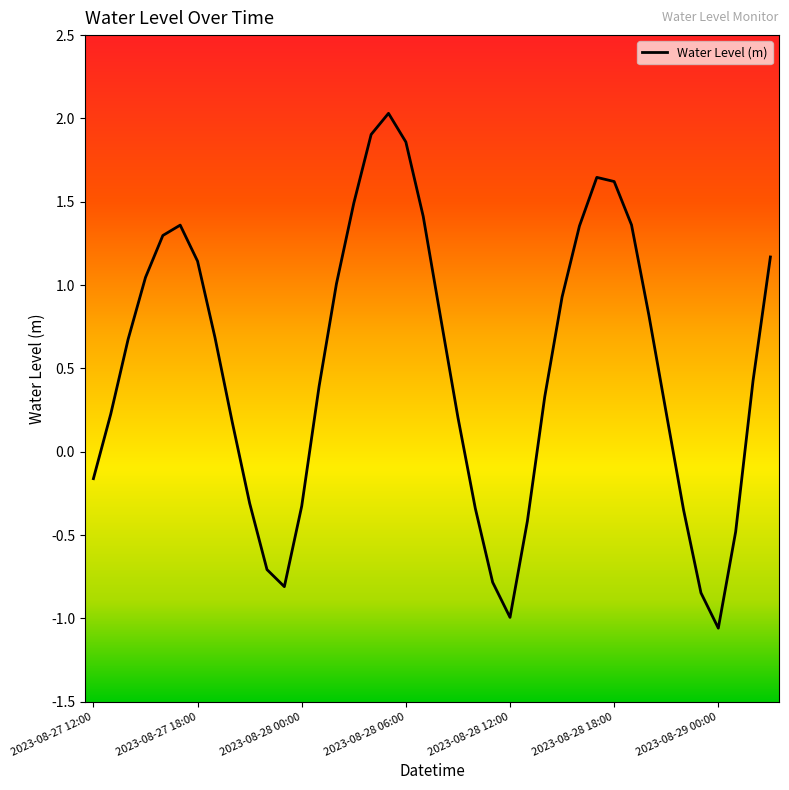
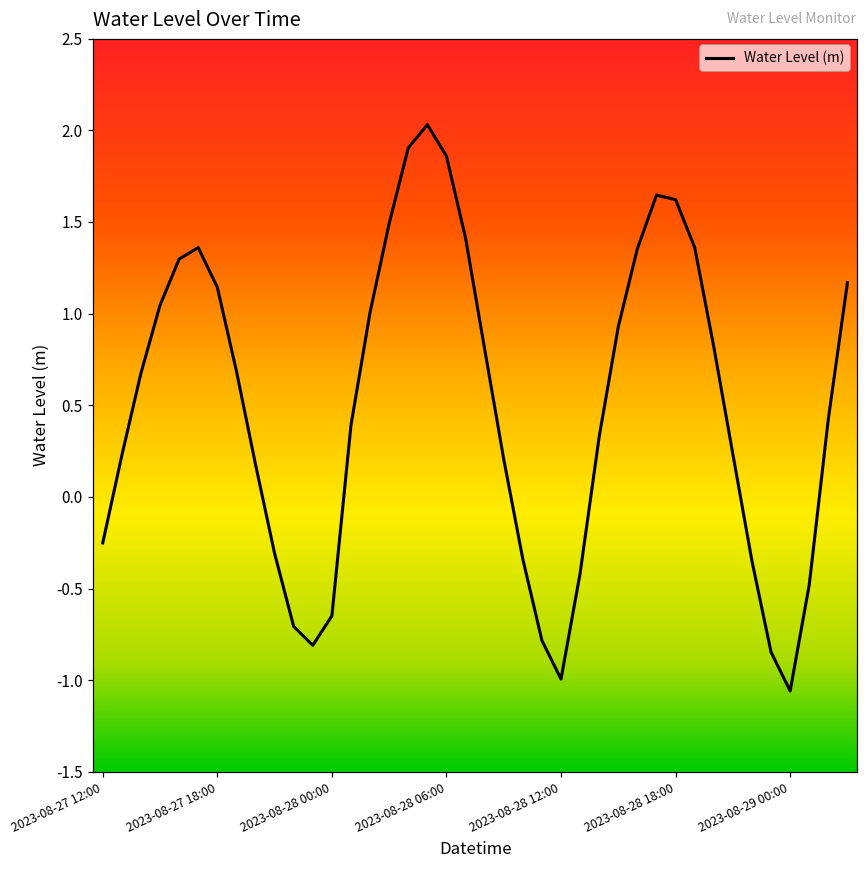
2023-08-27 12:00: -0.16 -> -0.25
2023-08-28 00:00: -0.33 -> -0.65
